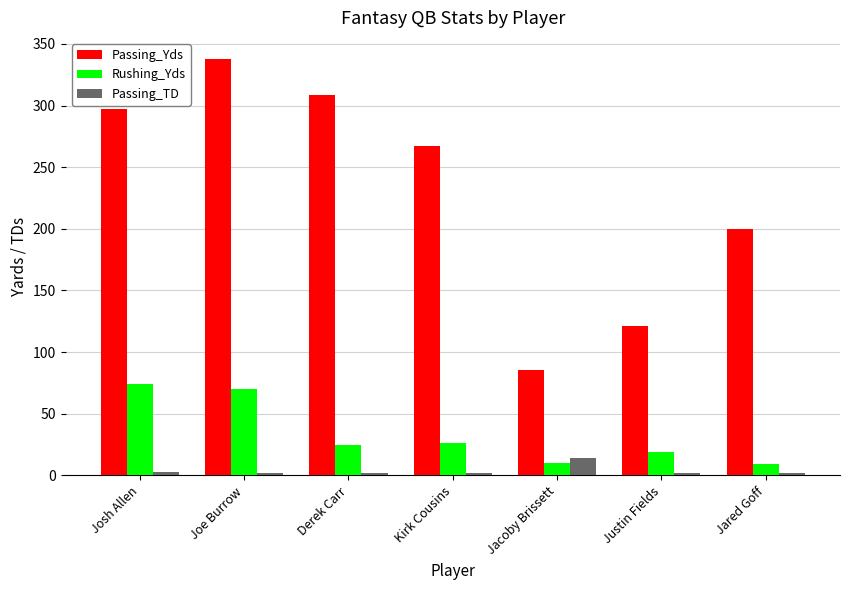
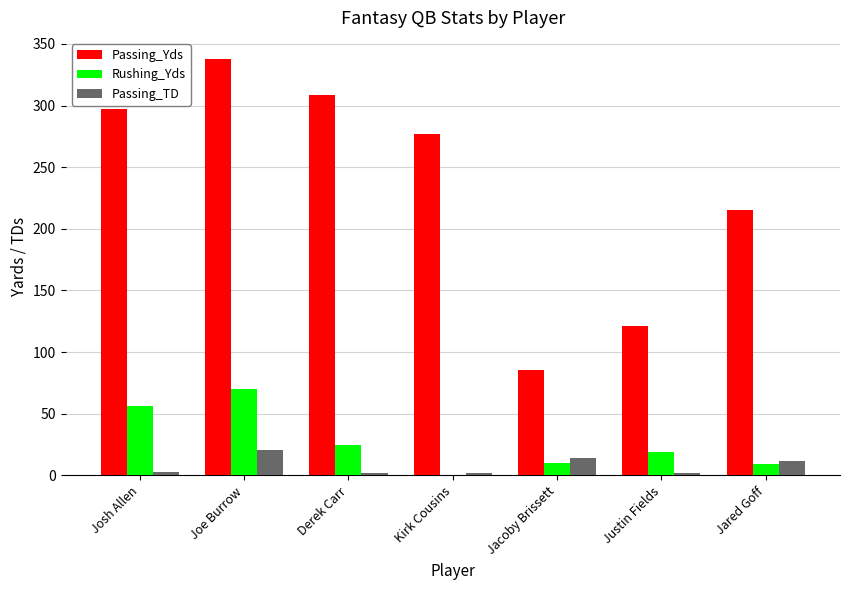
Rushing_Yds, Josh Allen: 74 -> 56
Passing_TD, Joe Burrow: 2 -> 21
Passing_Yds, Kirk Cousins: 268 -> 277
Rushing_Yds, Kirk Cousins: 26 -> 0
Passing_Yds, Jared Goff: 200 -> 215
Passing_TD, Jared Goff: 2 -> 12
